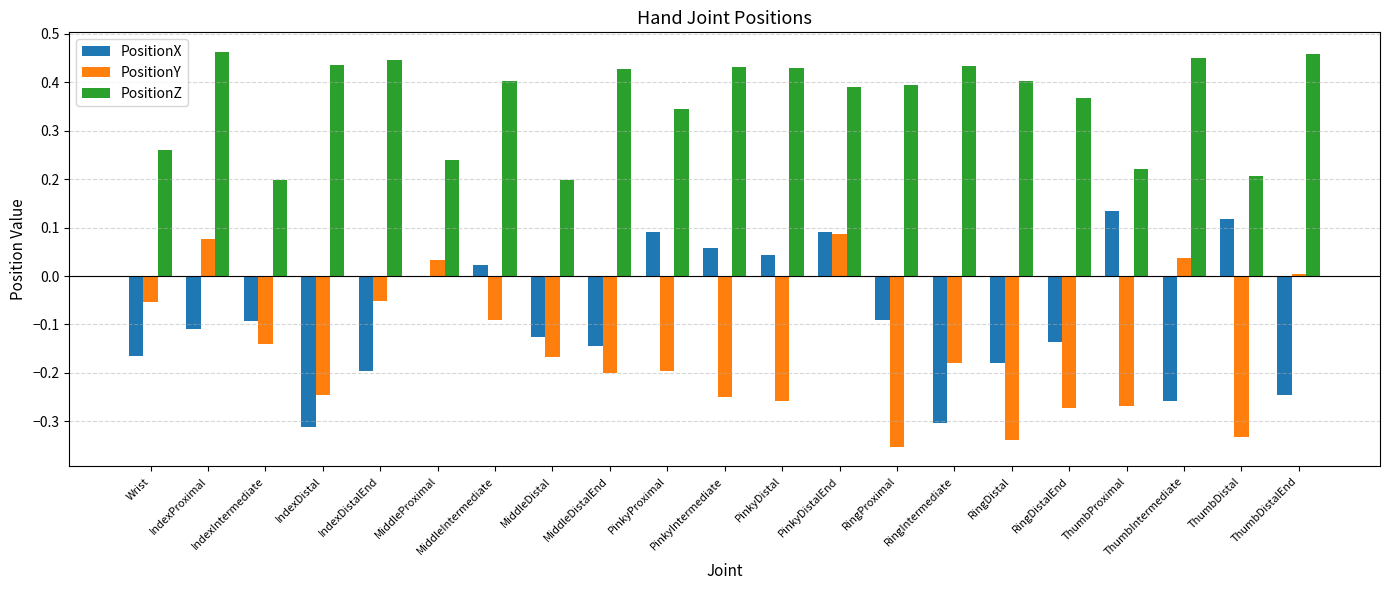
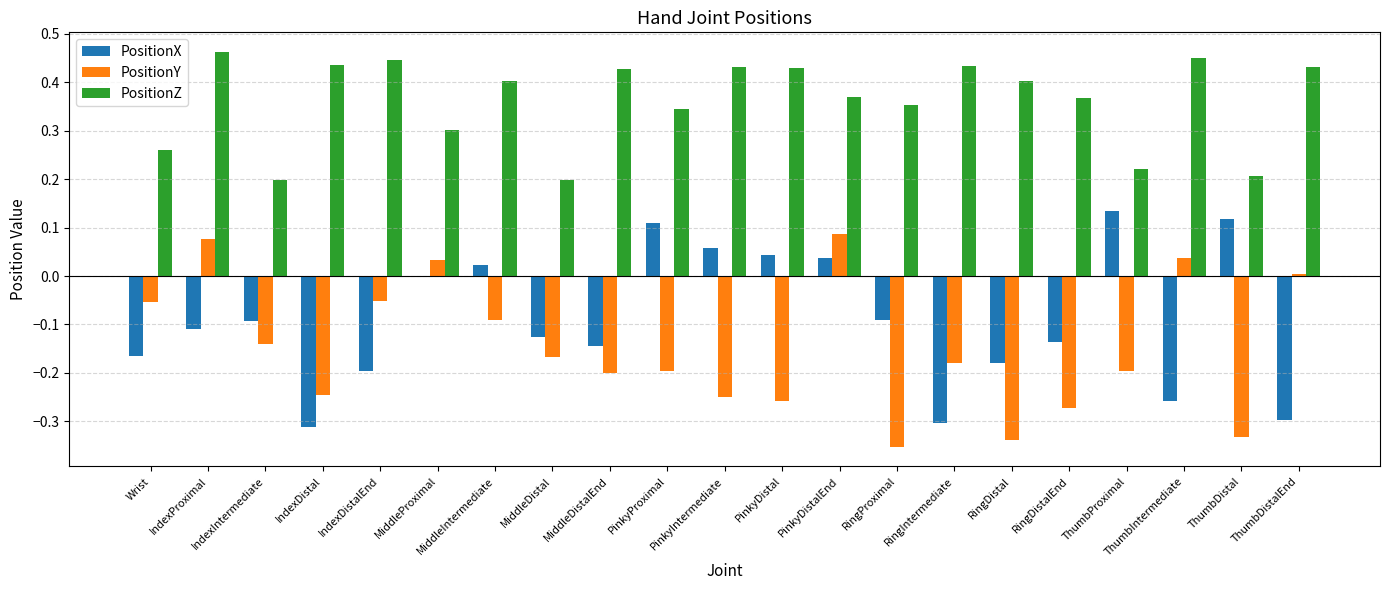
PositionZ, MiddleProximal: 0.24 -> 0.30
PositionX, PinkyProximal: 0.09 -> 0.11
PositionX, PinkyDistalEnd: 0.09 -> 0.04
PositionZ, PinkyDistalEnd: 0.39 -> 0.37
PositionZ, RingProximal: 0.39 -> 0.35
PositionY, ThumbProximal: -0.27 -> -0.20
PositionX, ThumbDistalEnd: -0.25 -> -0.30
PositionZ, ThumbDistalEnd: 0.46 -> 0.43
